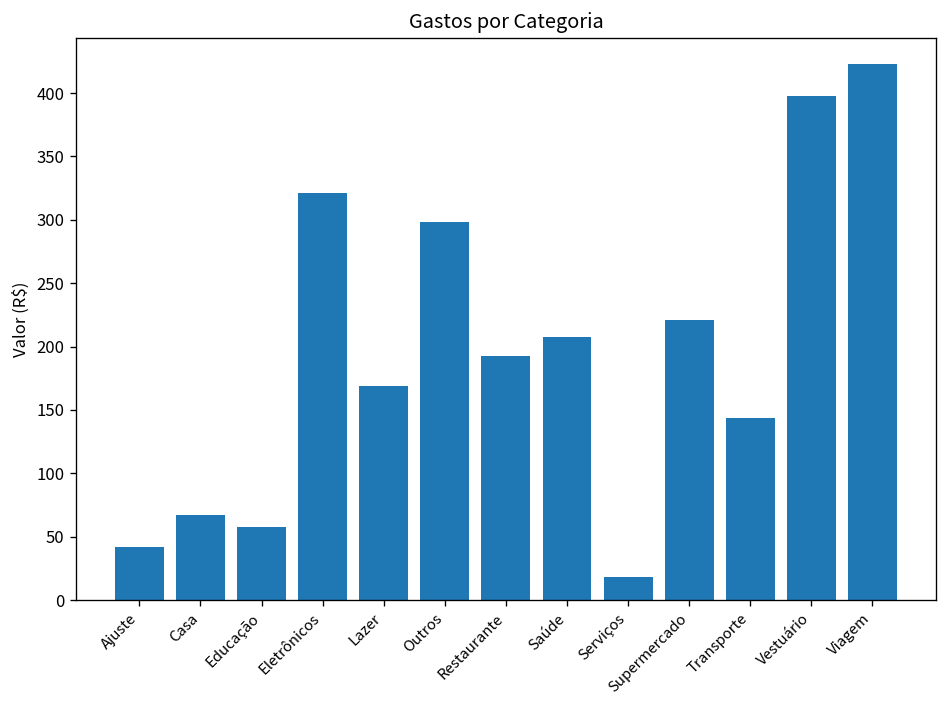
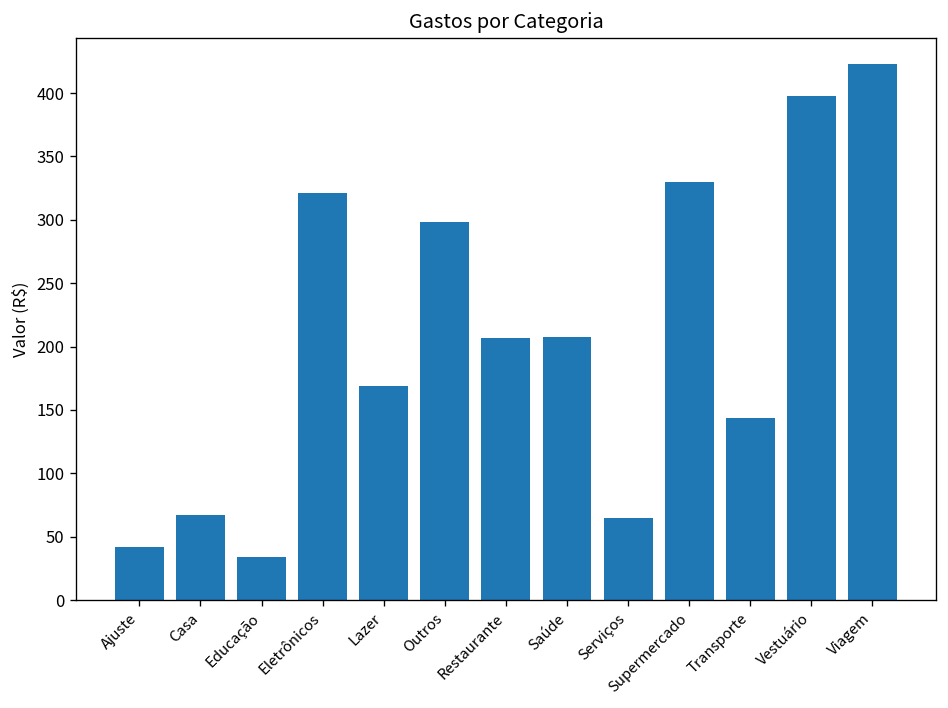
Educação: 58 -> 34
Restaurante: 193 -> 207
Serviços: 19 -> 65
Supermercado: 221 -> 330
